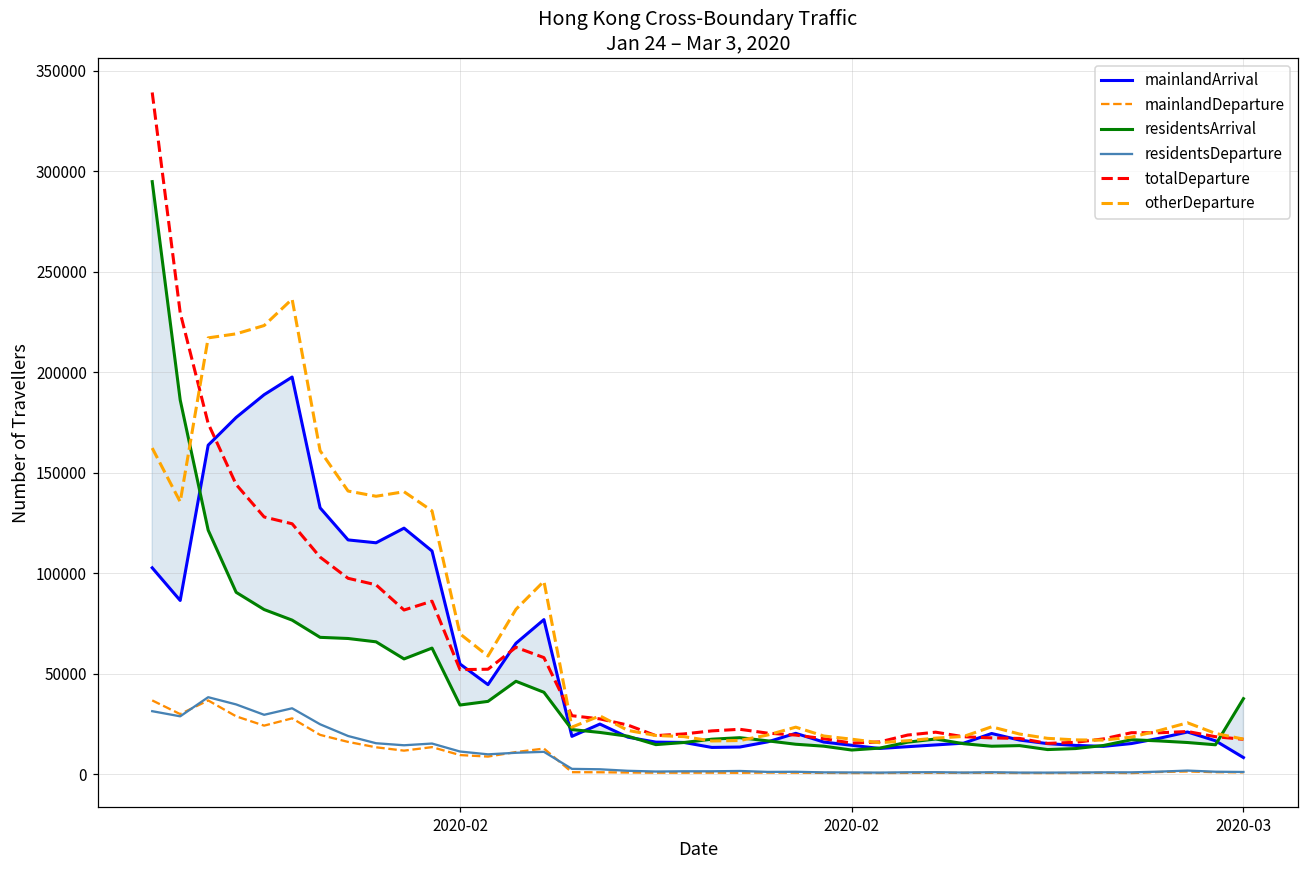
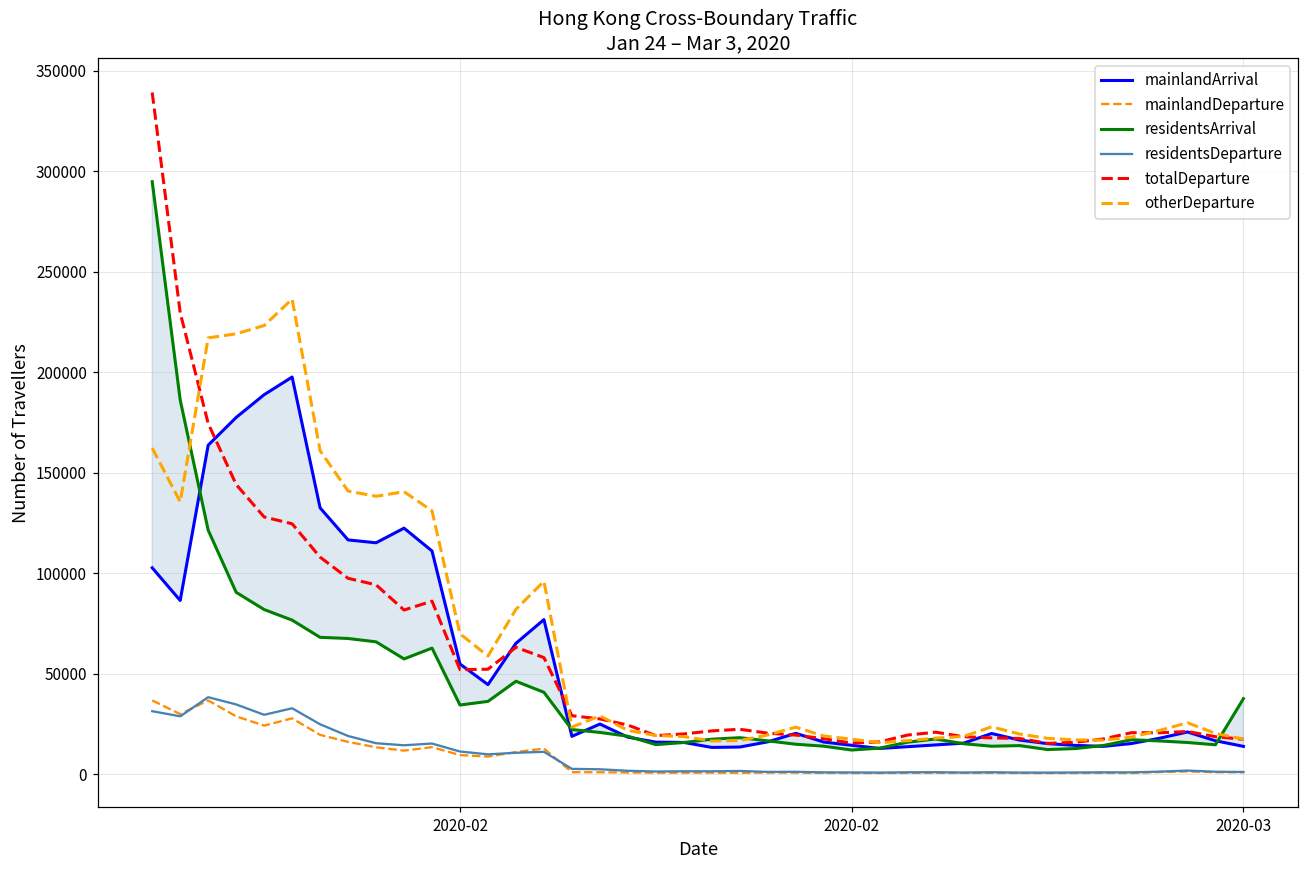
mainlandArrival, 2020-03: 8000 -> 14000
